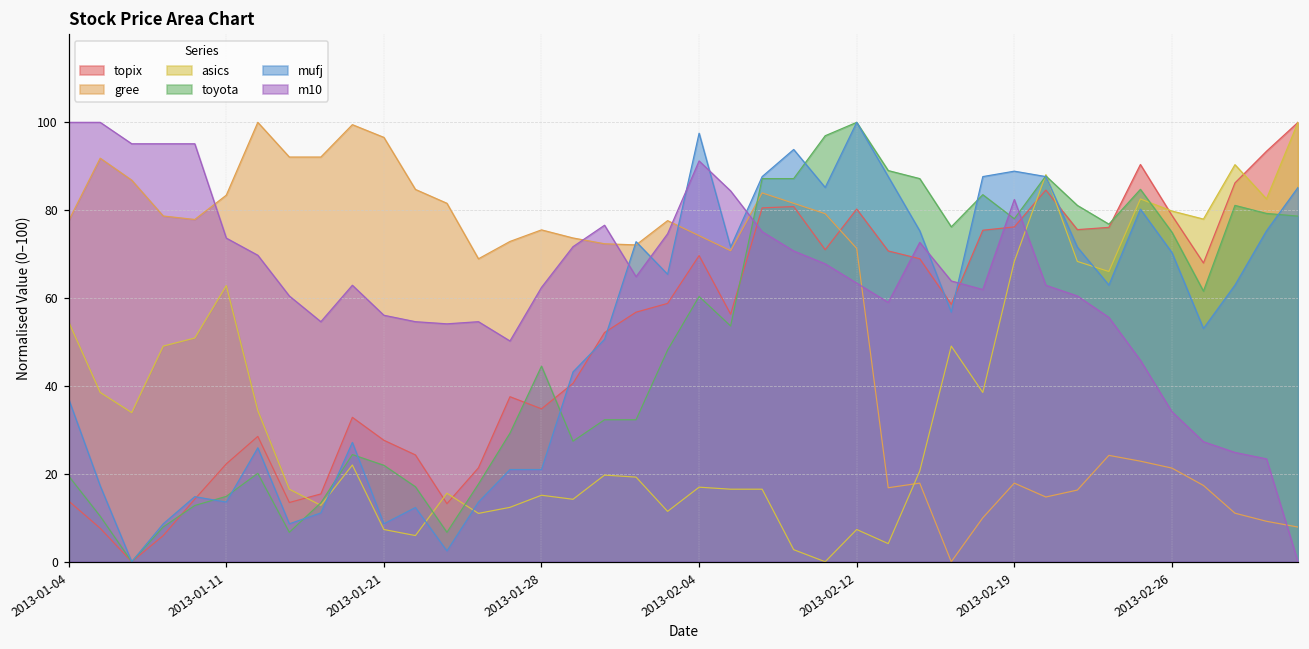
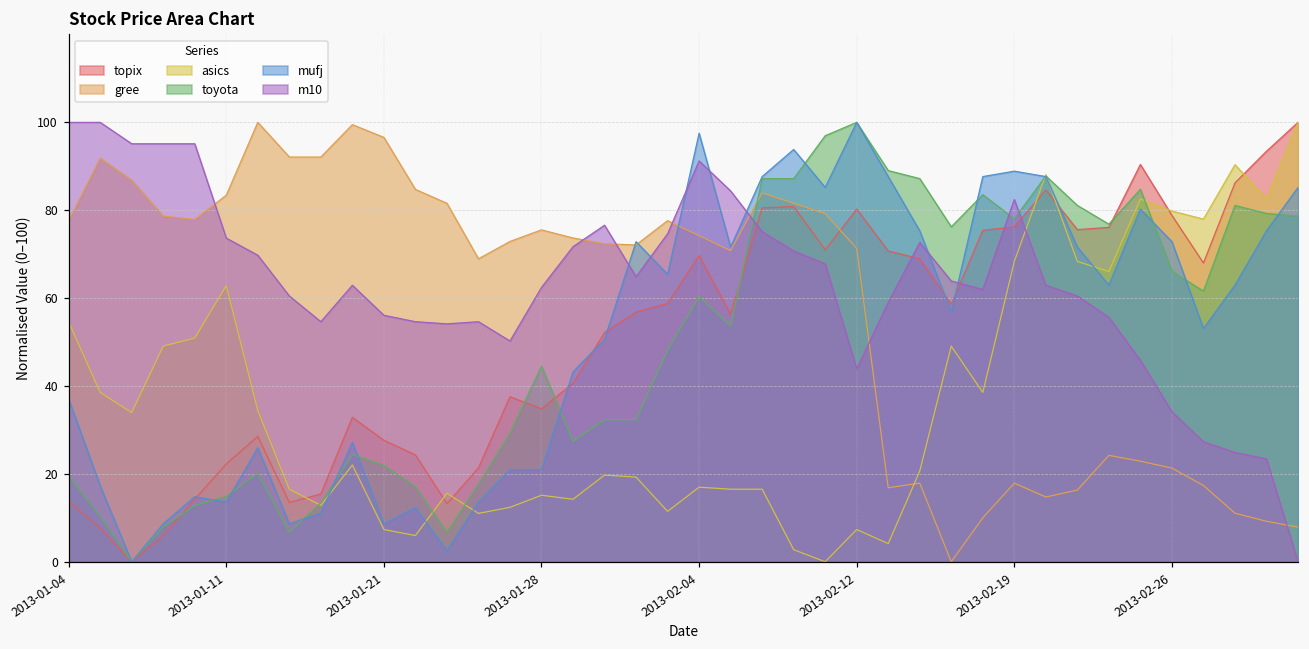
m10, 2013-02-12: 63 -> 44
toyota, 2013-02-26: 75 -> 66
mufj, 2013-02-26: 70 -> 73
